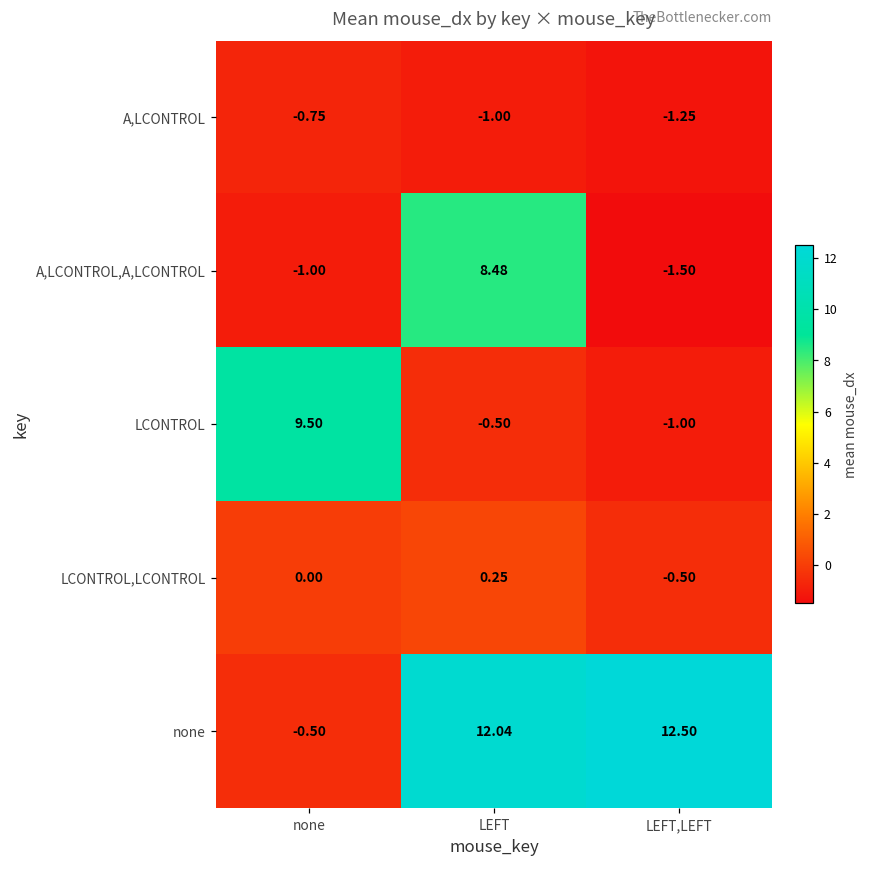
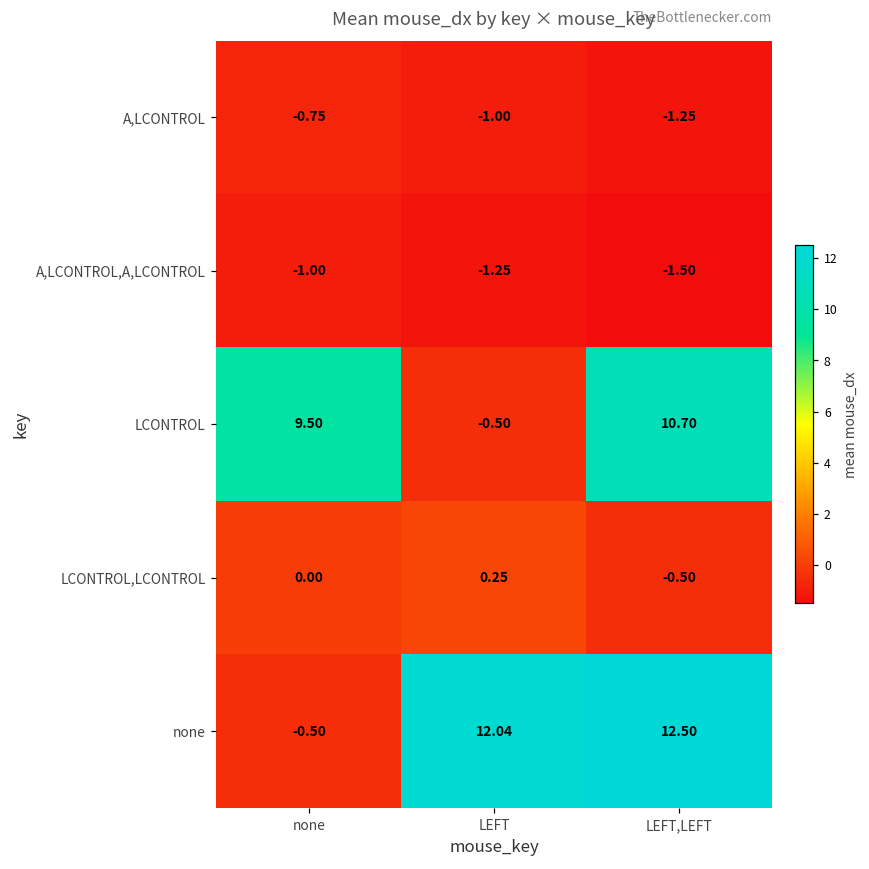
A,LCONTROL,A,LCONTROL, LEFT: 8.48 -> -1.25
LCONTROL, LEFT,LEFT: -1.00 -> 10.70
